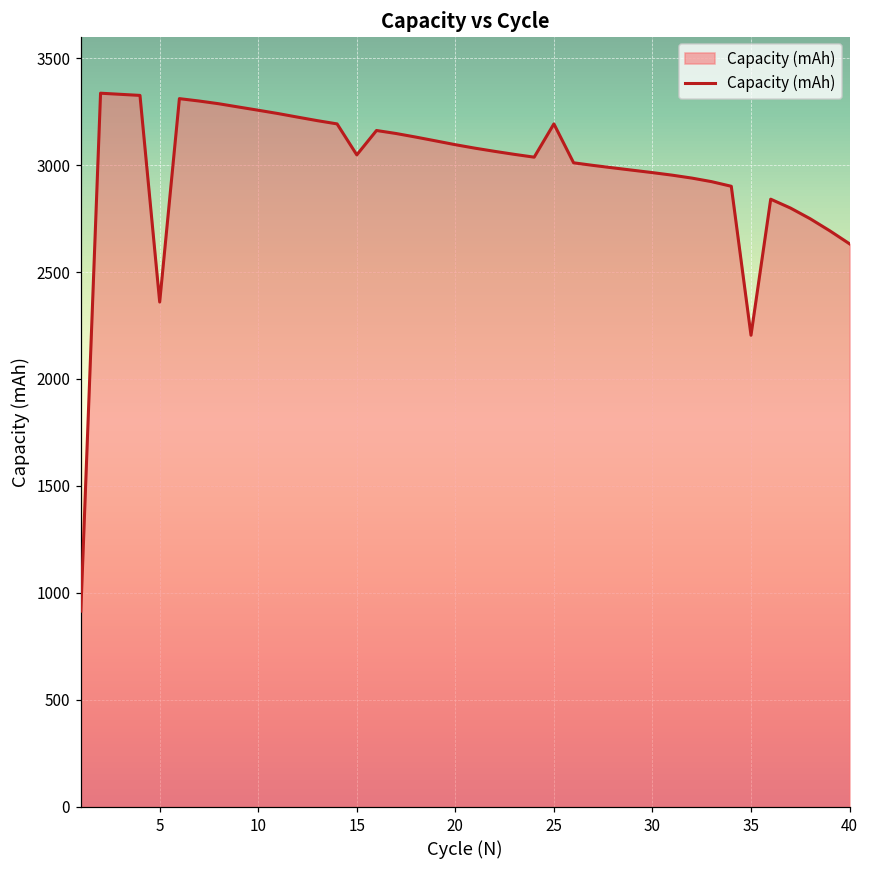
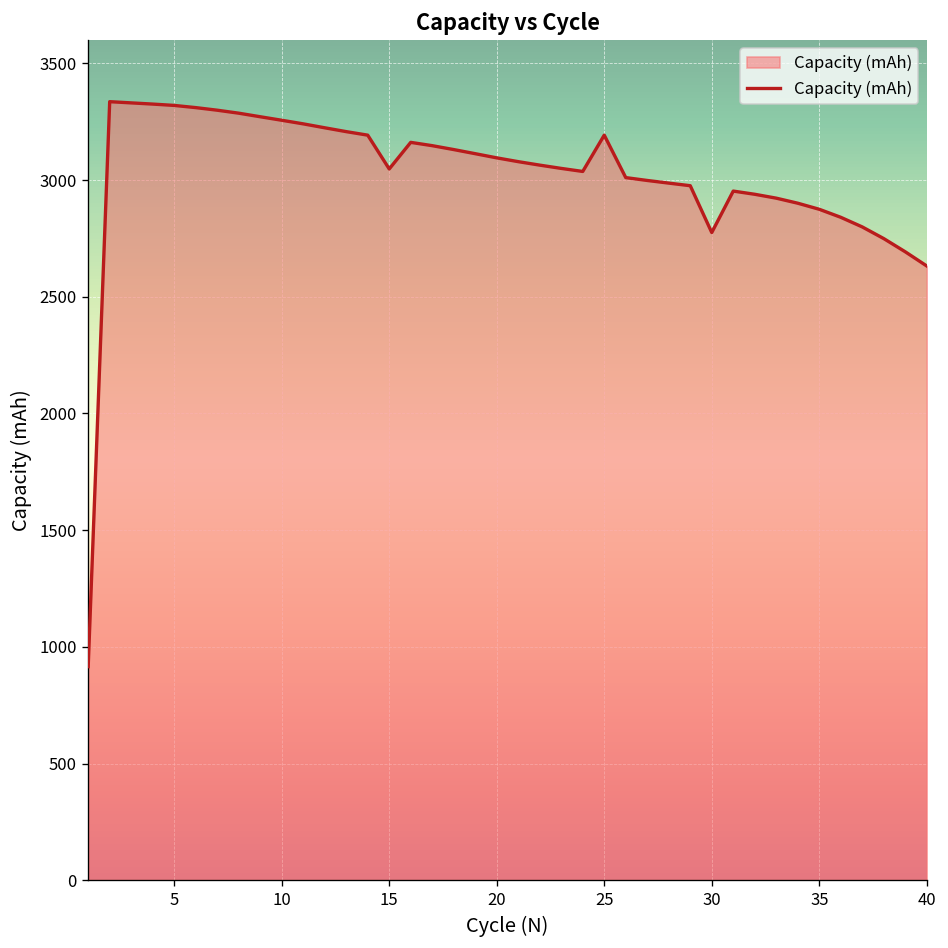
5: 2360 -> 3320
30: 2960 -> 2780
35: 2200 -> 2870
